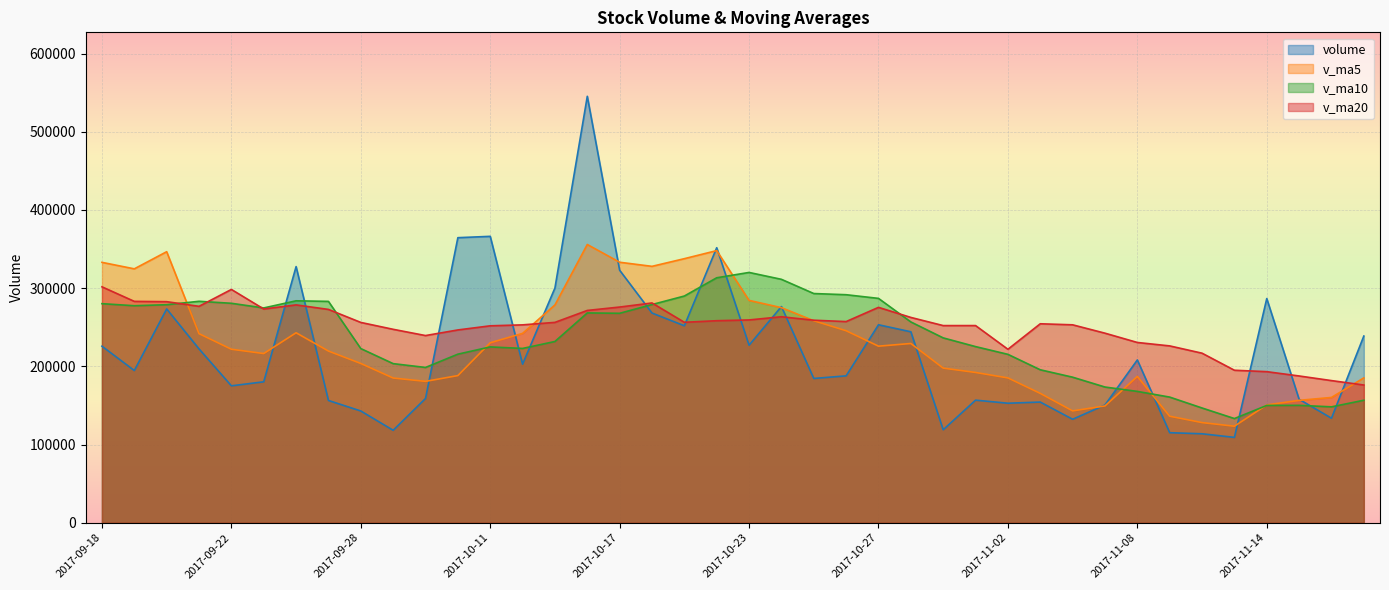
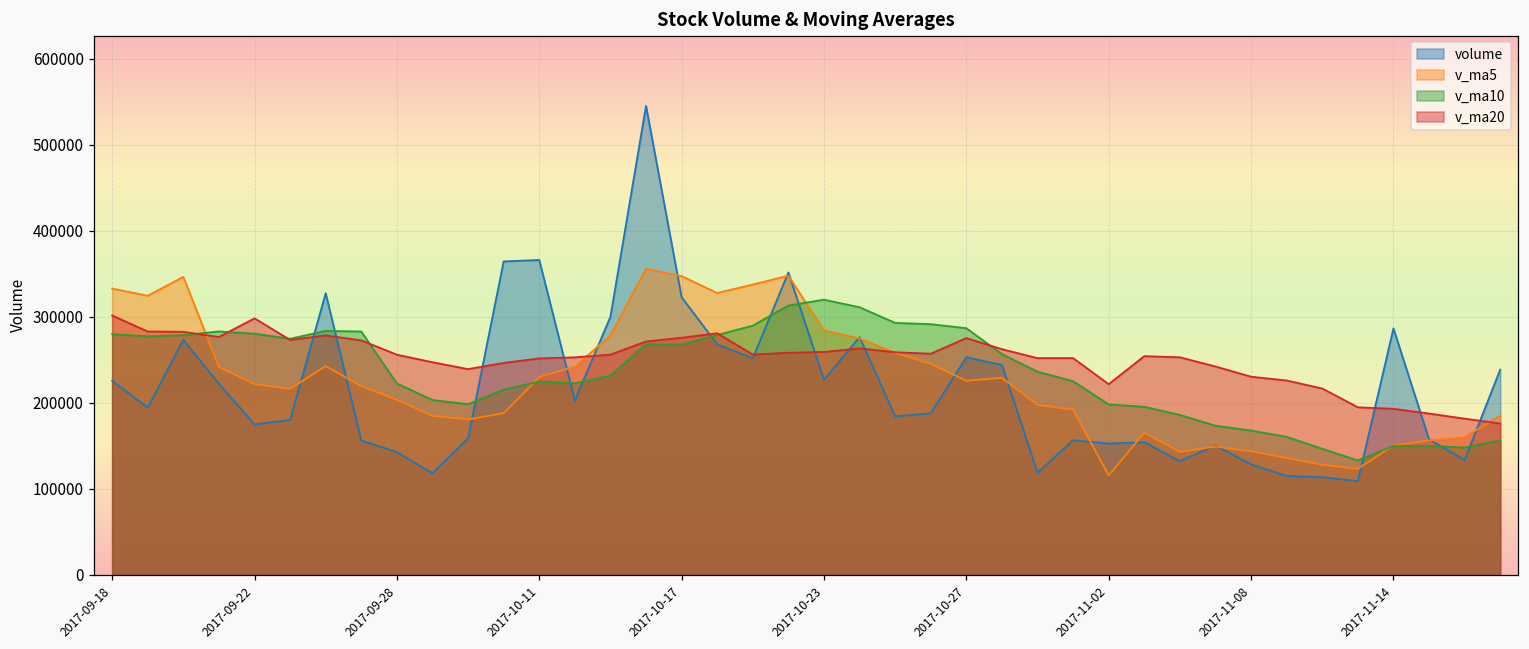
v_ma5, 2017-10-17: 330000 -> 350000
v_ma5, 2017-11-02: 190000 -> 120000
v_ma10, 2017-11-02: 220000 -> 200000
volume, 2017-11-08: 210000 -> 130000
v_ma5, 2017-11-08: 190000 -> 140000
